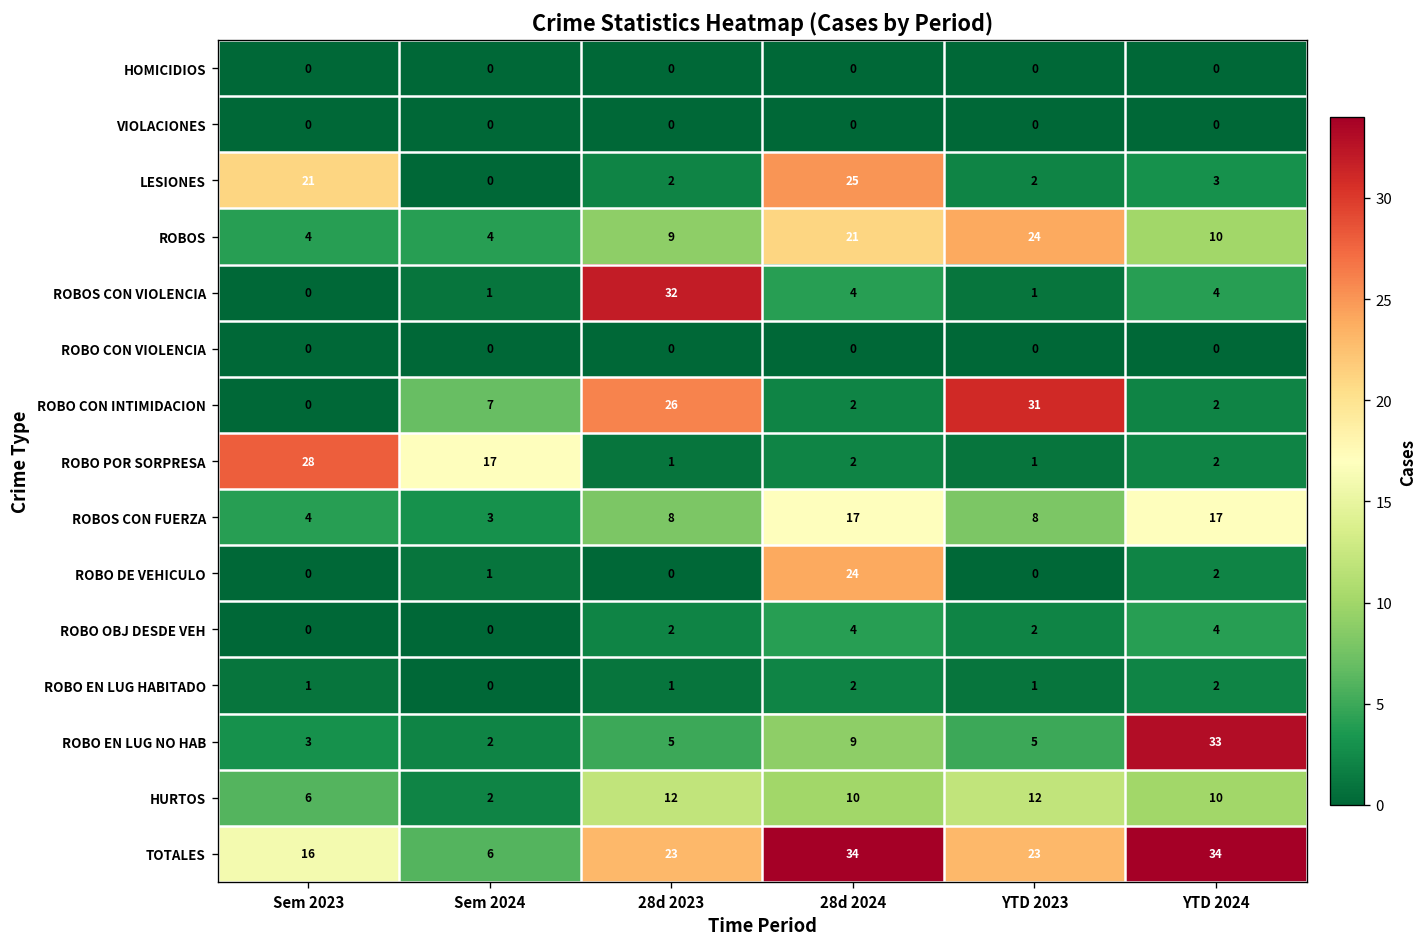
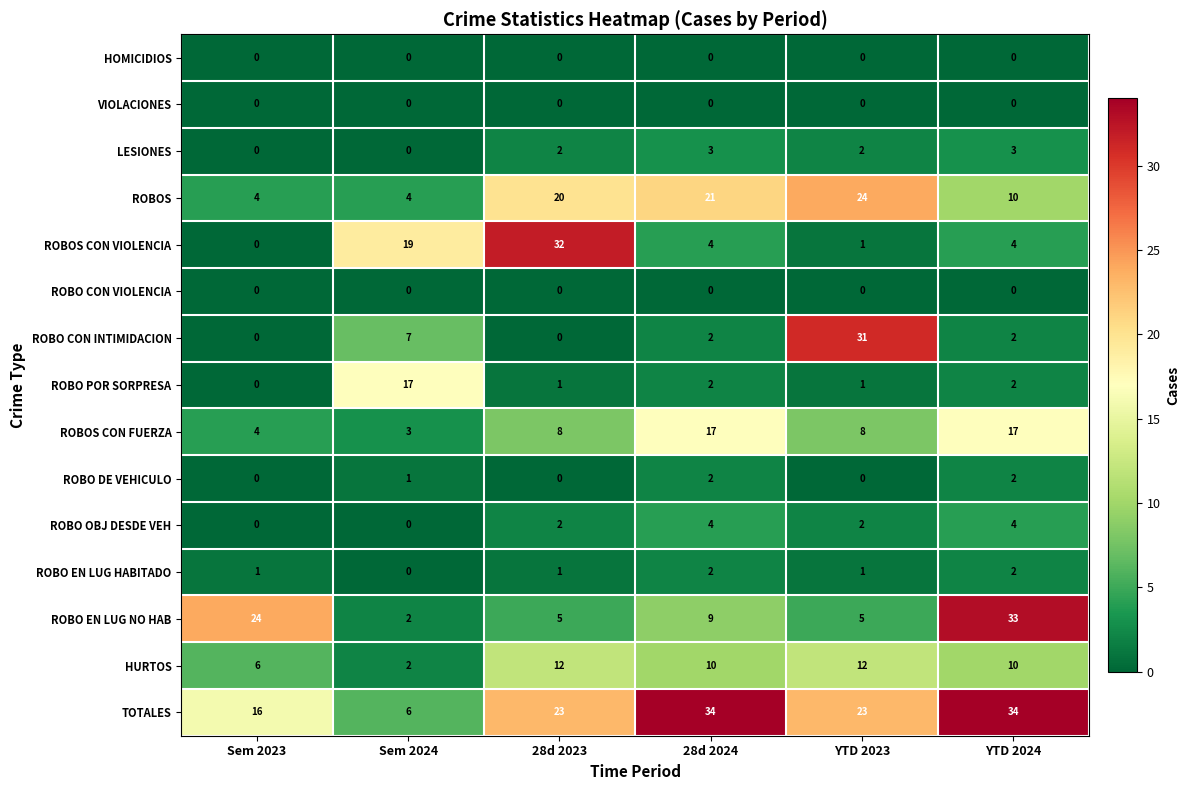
LESIONES, Sem 2023: 21 -> 0
LESIONES, 28d 2024: 25 -> 3
ROBOS, 28d 2023: 9 -> 20
ROBOS CON VIOLENCIA, Sem 2024: 1 -> 19
ROBO CON INTIMIDACION, 28d 2023: 26 -> 0
ROBO POR SORPRESA, Sem 2023: 28 -> 0
ROBO DE VEHICULO, 28d 2024: 24 -> 2
ROBO EN LUG NO HAB, Sem 2023: 3 -> 24
